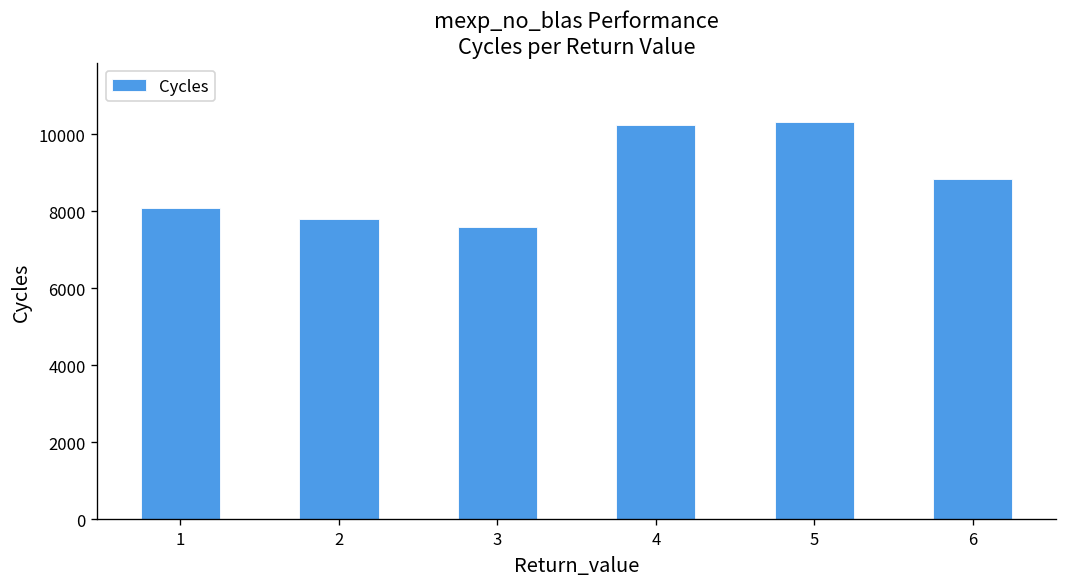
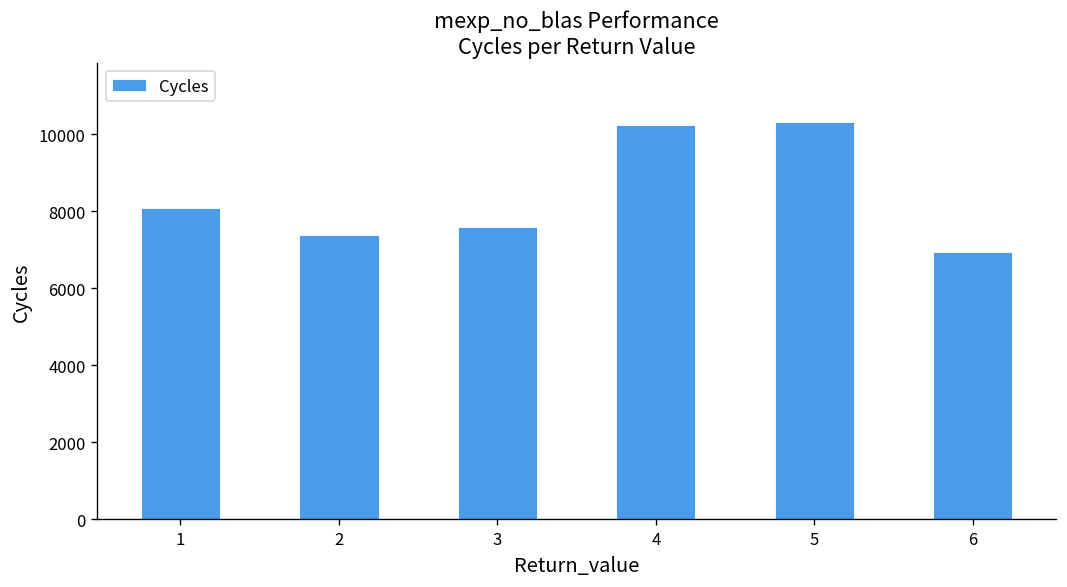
2: 7800 -> 7400
6: 8800 -> 6900
